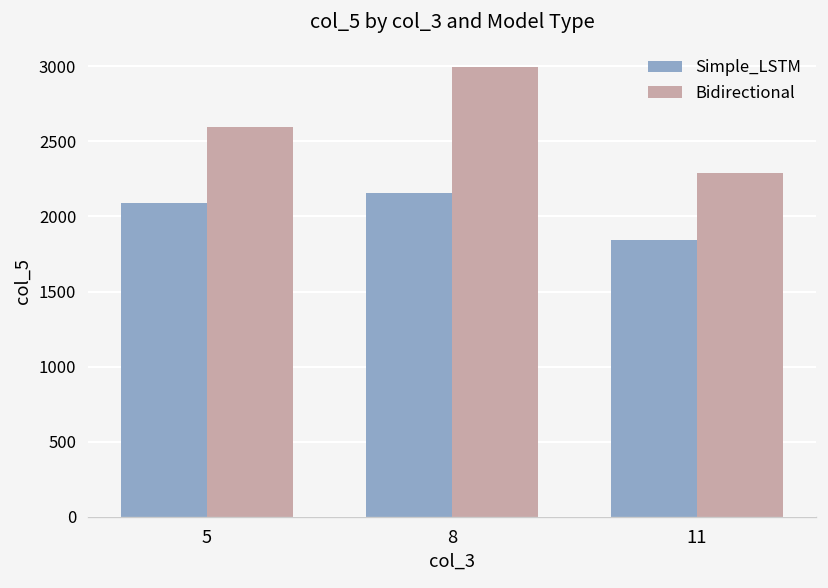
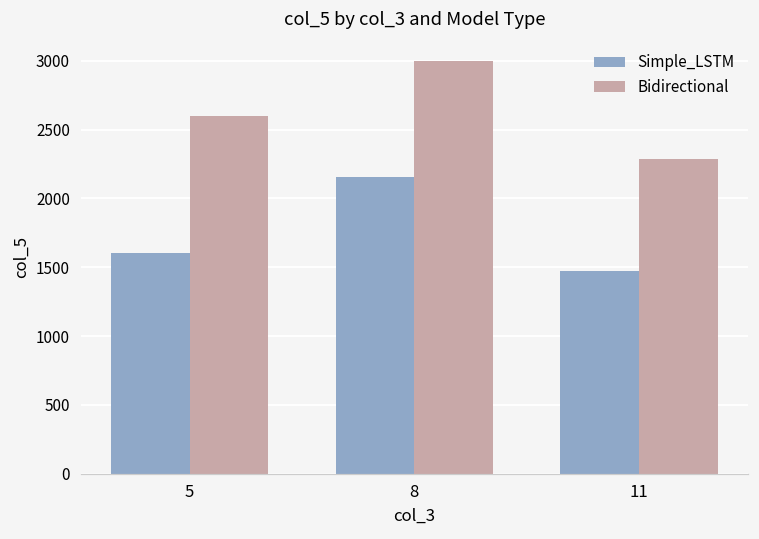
Simple_LSTM, 5: 2090 -> 1610
Simple_LSTM, 11: 1840 -> 1470
